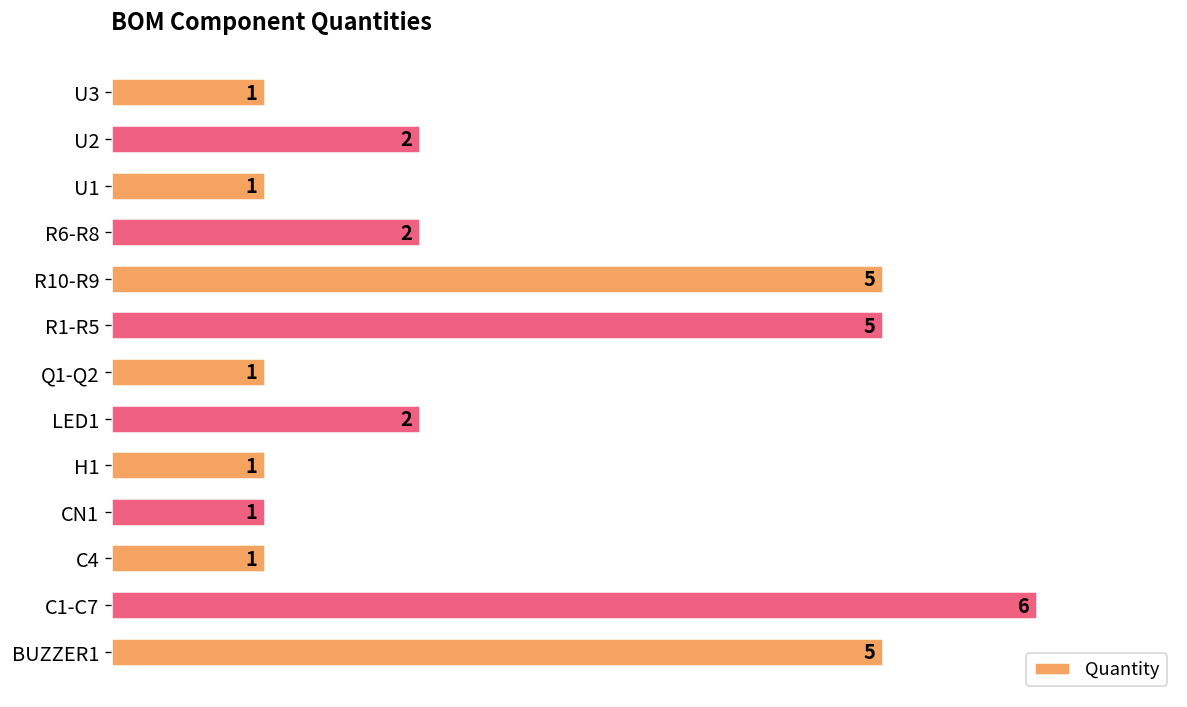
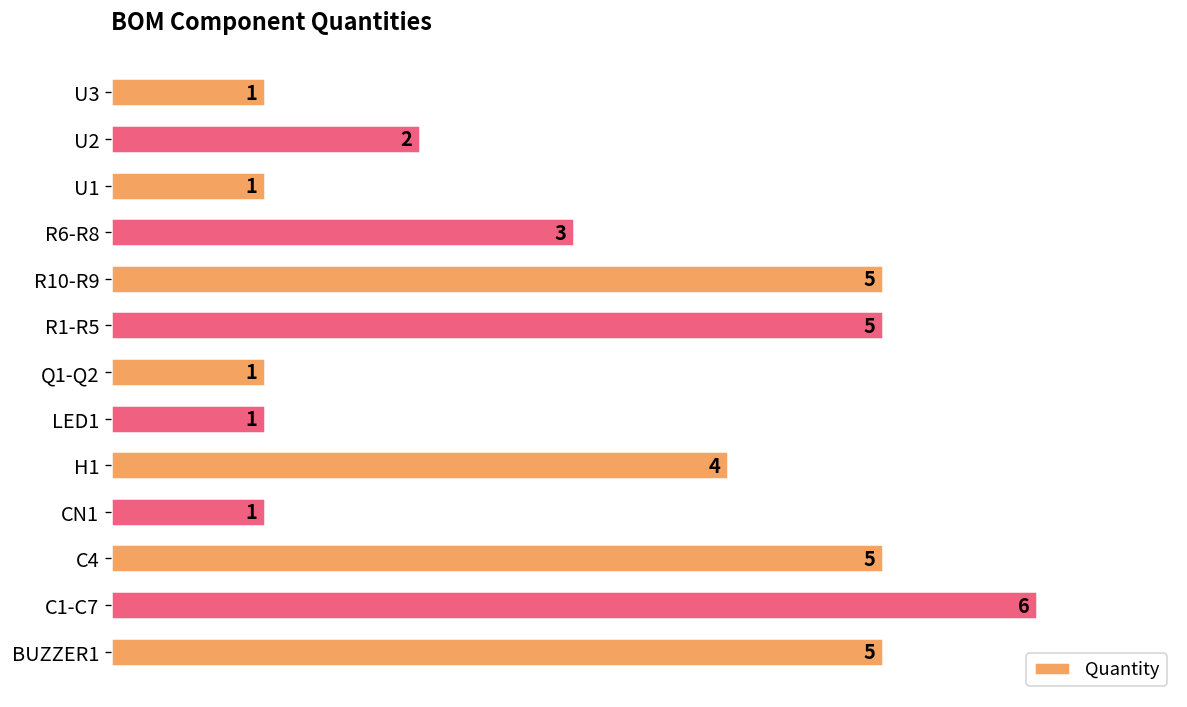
R6-R8: 2 -> 3
LED1: 2 -> 1
H1: 1 -> 4
C4: 1 -> 5
